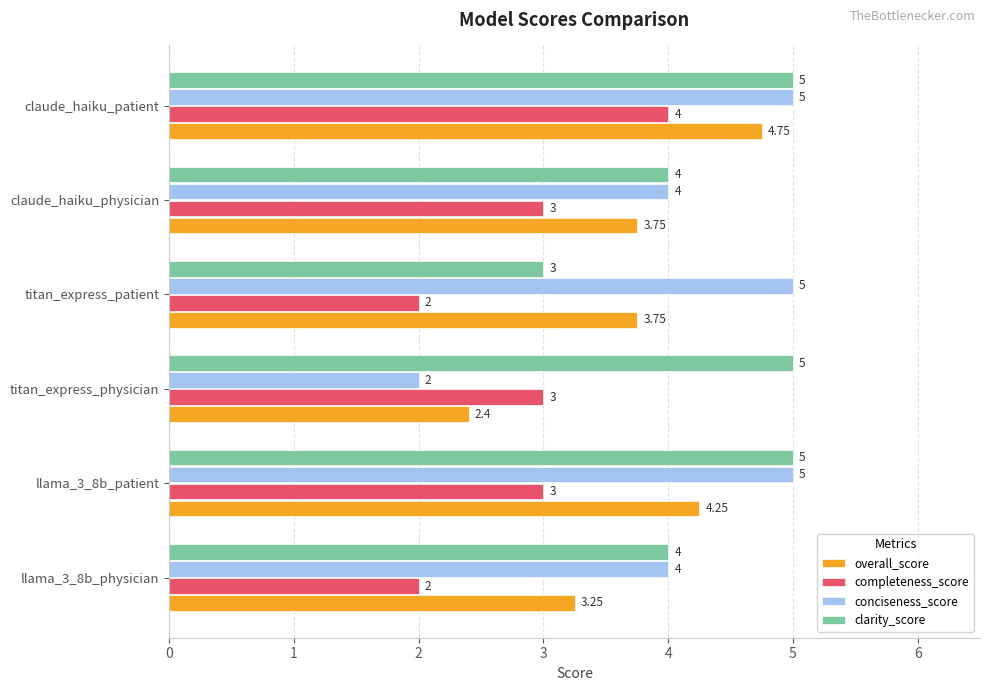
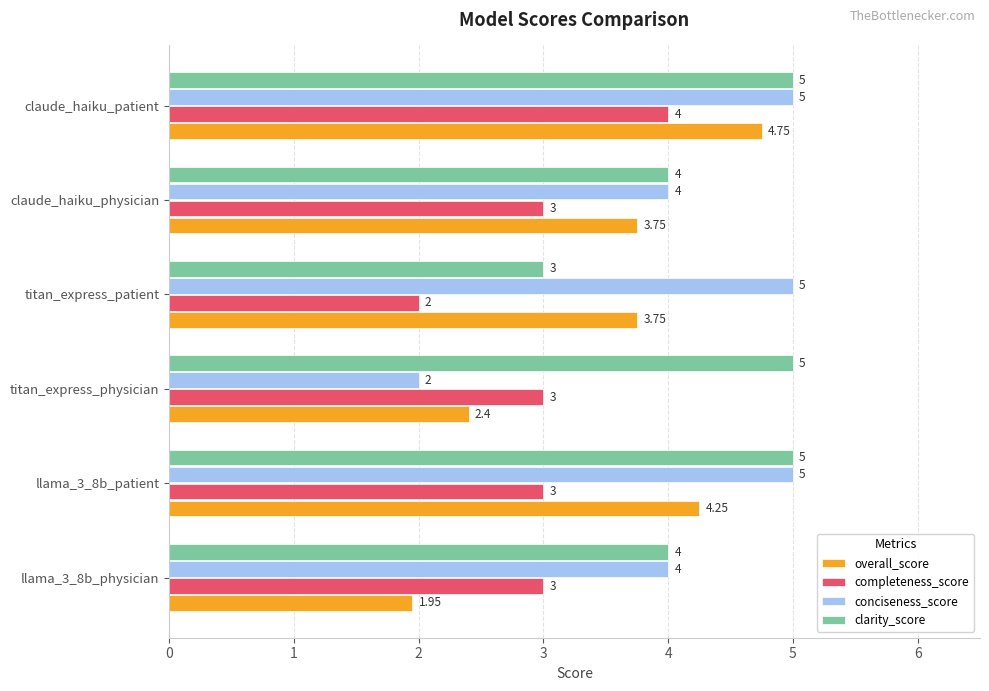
completeness_score, llama_3_8b_physician: 2 -> 3
overall_score, llama_3_8b_physician: 3.25 -> 1.95
